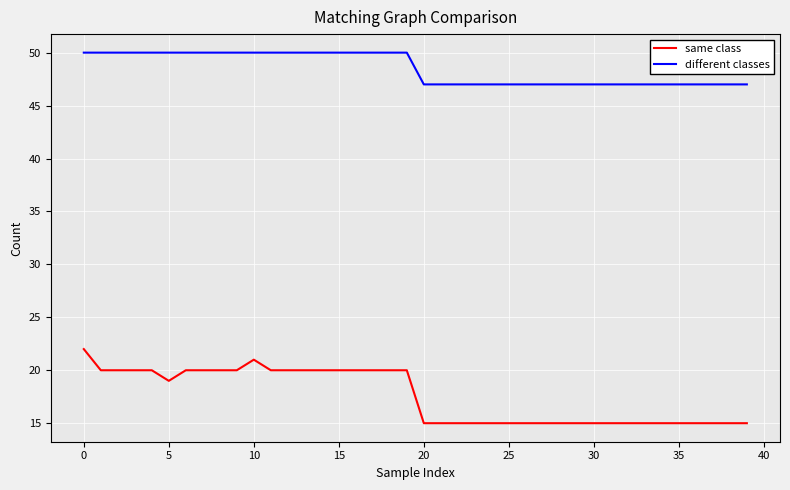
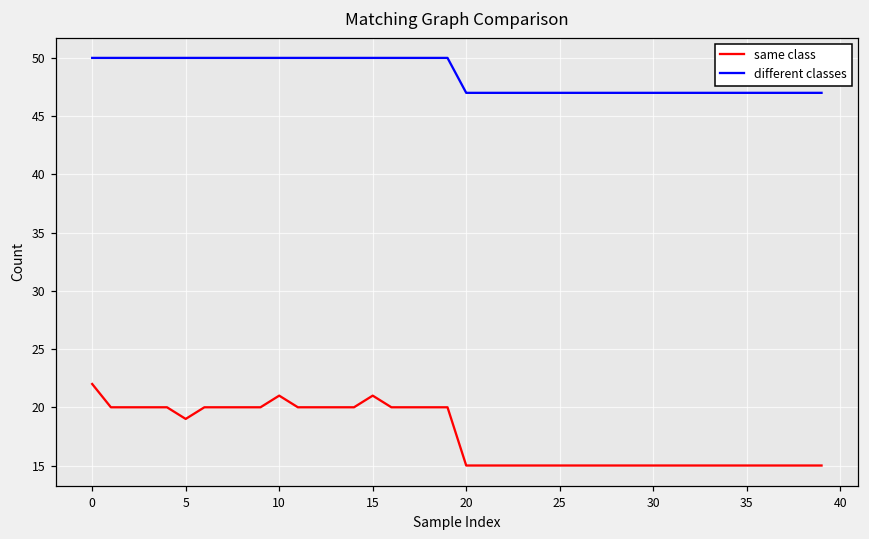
same class, 15: 20 -> 21
